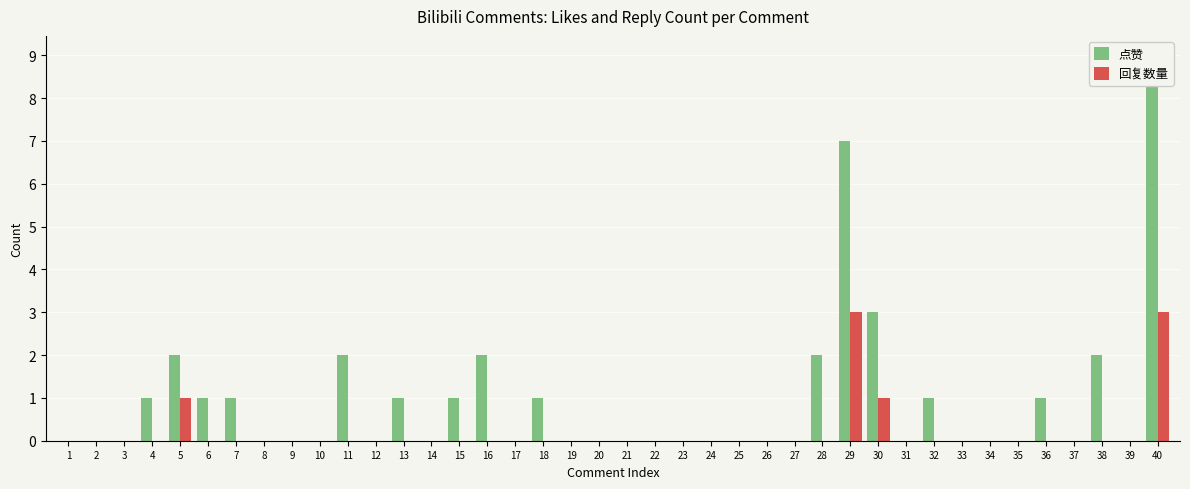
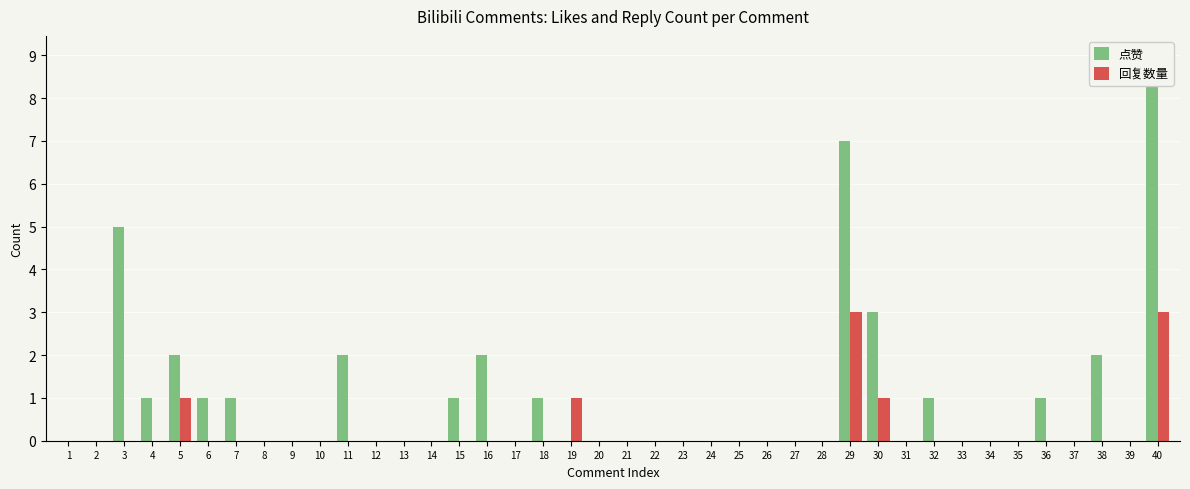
点赞, 3: 0 -> 5
点赞, 13: 1 -> 0
回复数量, 19: 0 -> 1
点赞, 28: 2 -> 0
